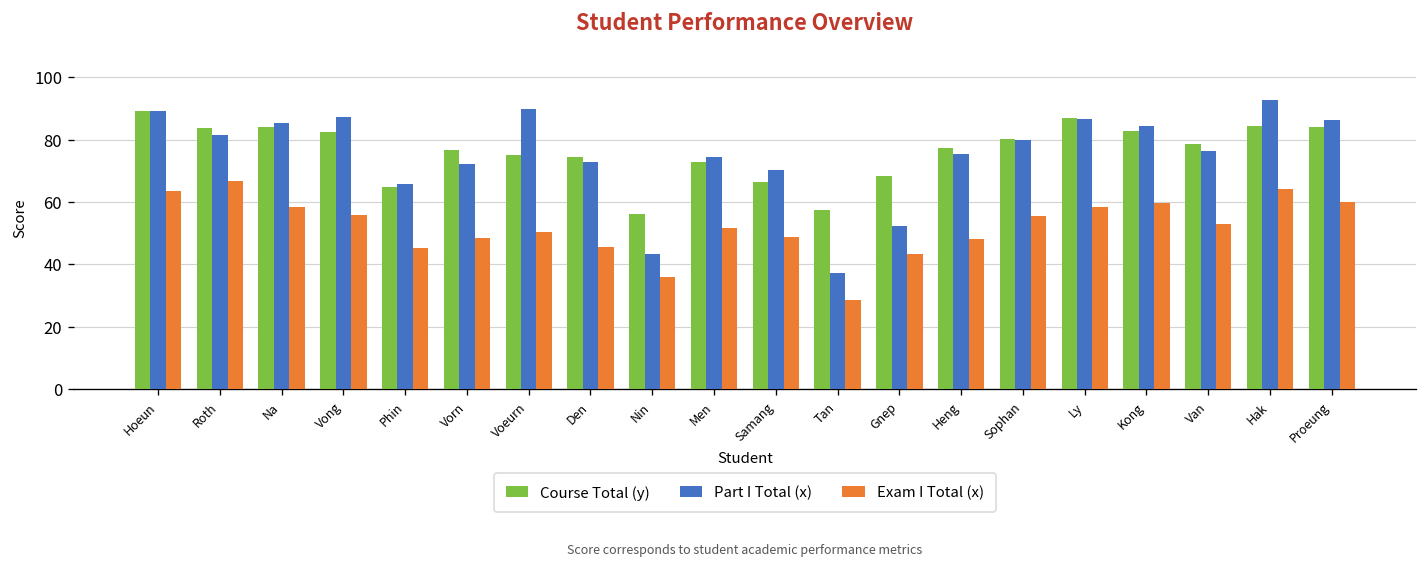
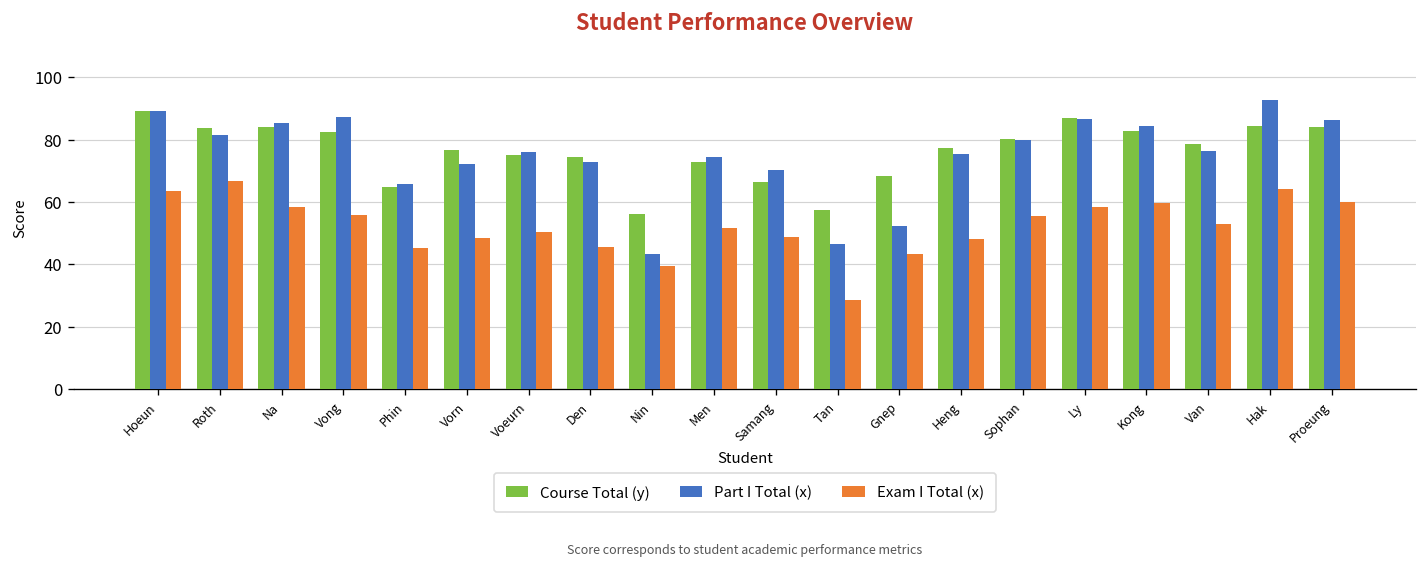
Part I Total (x), Voeurn: 90 -> 76
Exam I Total (x), Nin: 36 -> 39
Part I Total (x), Tan: 37 -> 47
